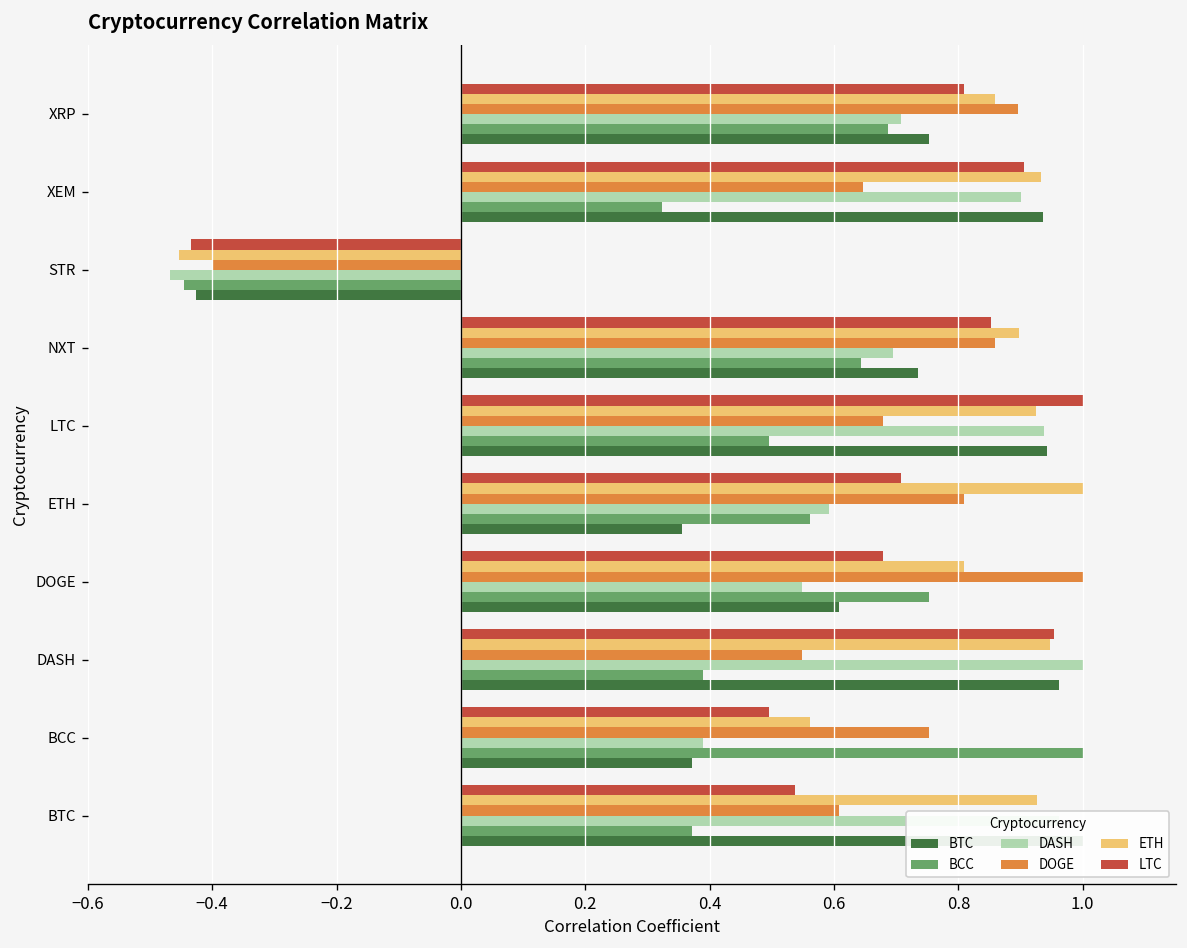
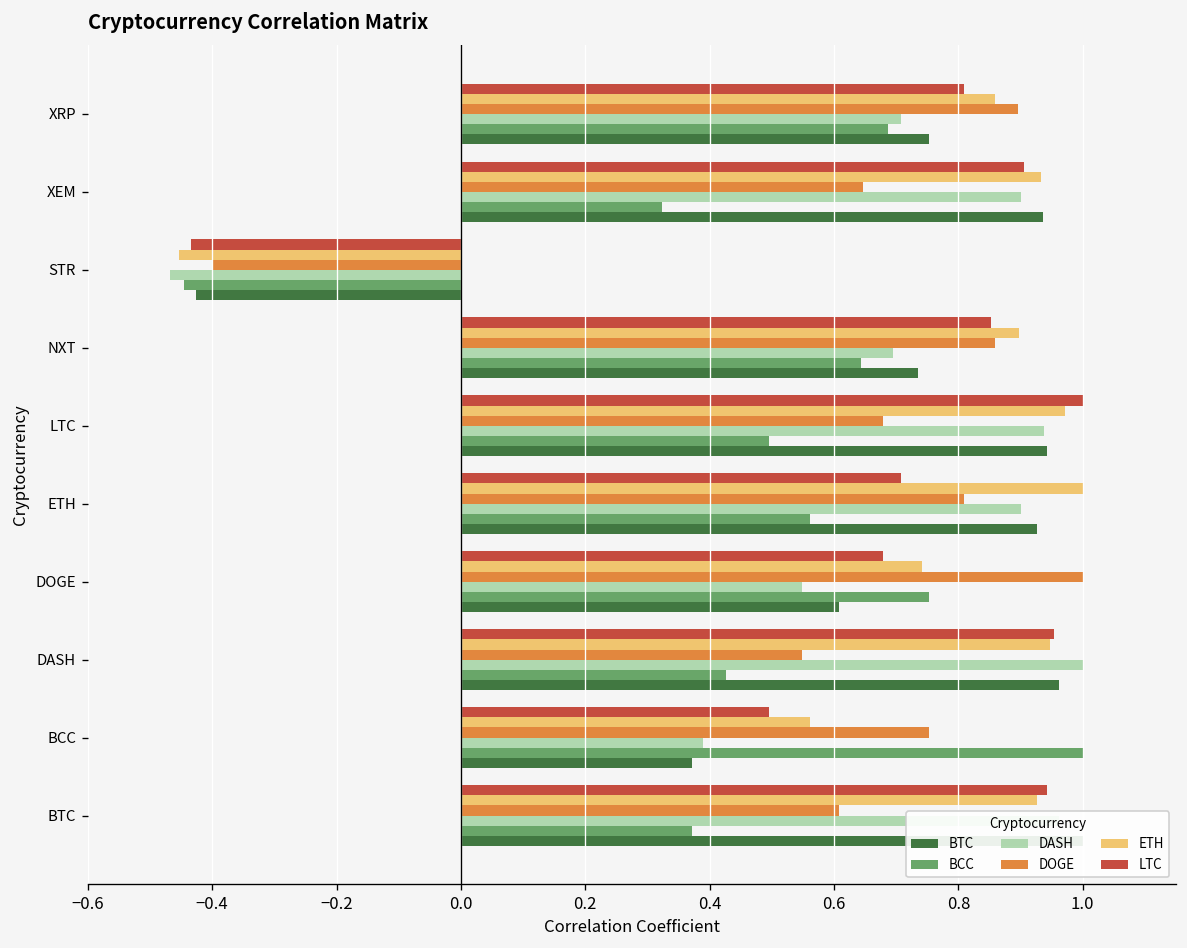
ETH, LTC: 0.93 -> 0.97
DASH, ETH: 0.59 -> 0.90
BTC, ETH: 0.36 -> 0.93
ETH, DOGE: 0.81 -> 0.74
BCC, DASH: 0.39 -> 0.43
LTC, BTC: 0.54 -> 0.94
